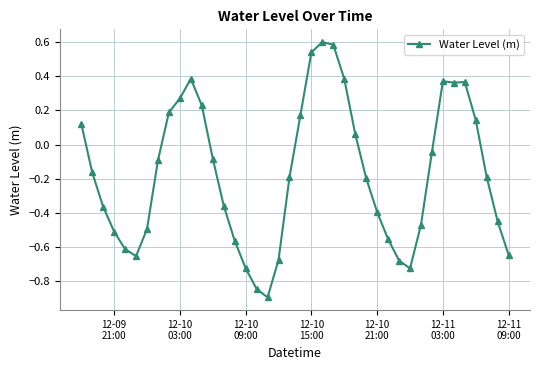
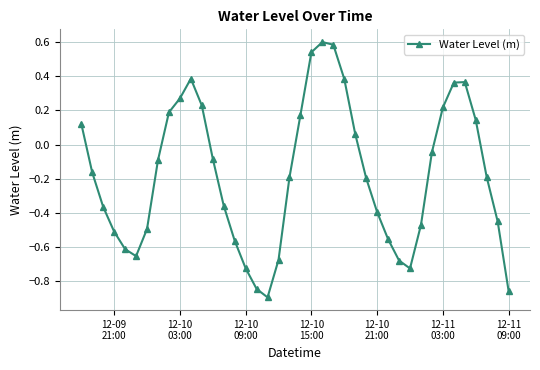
12-11 03:00: 0.37 -> 0.22
12-11 09:00: -0.65 -> -0.86
